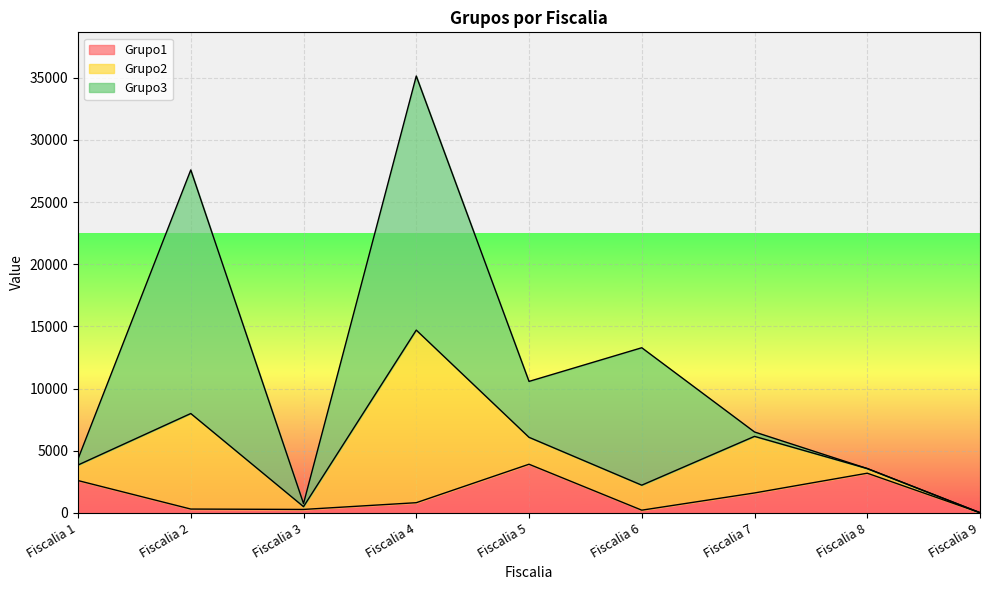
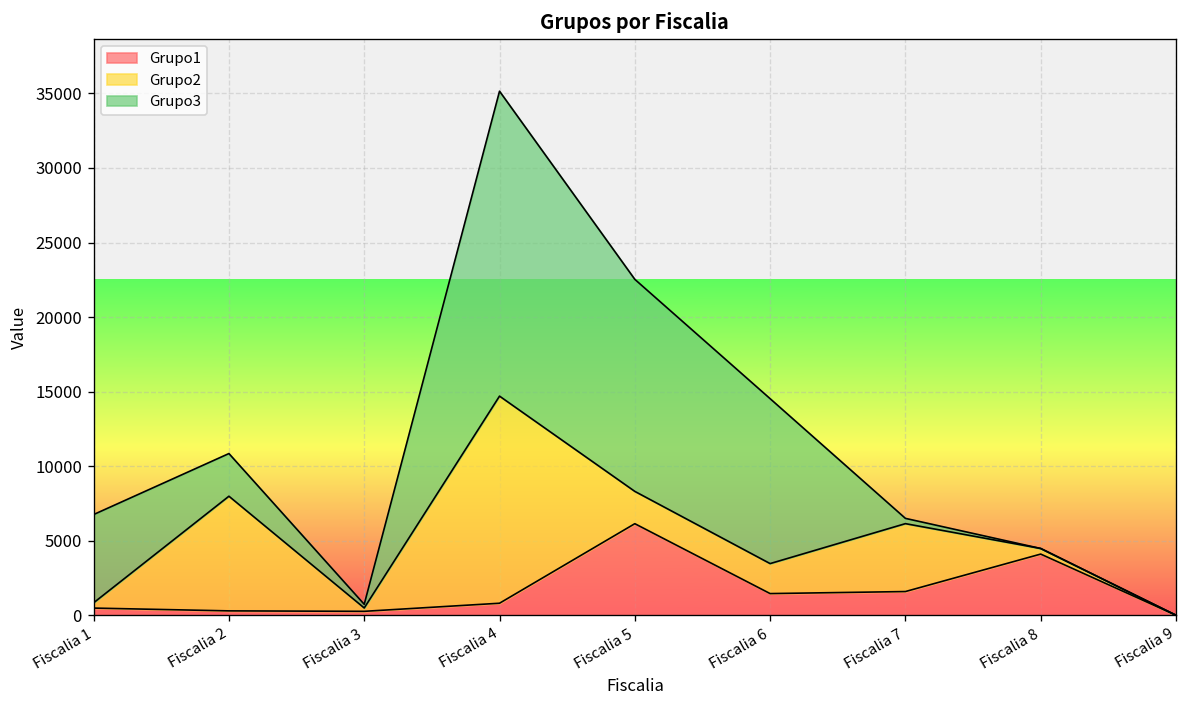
Grupo1, Fiscalia 1: 2600 -> 500
Grupo2, Fiscalia 1: 1300 -> 400
Grupo3, Fiscalia 1: 500 -> 5900
Grupo3, Fiscalia 2: 19600 -> 2900
Grupo1, Fiscalia 5: 3900 -> 6100
Grupo3, Fiscalia 5: 4500 -> 14200
Grupo1, Fiscalia 6: 200 -> 1500
Grupo1, Fiscalia 8: 3200 -> 4100
